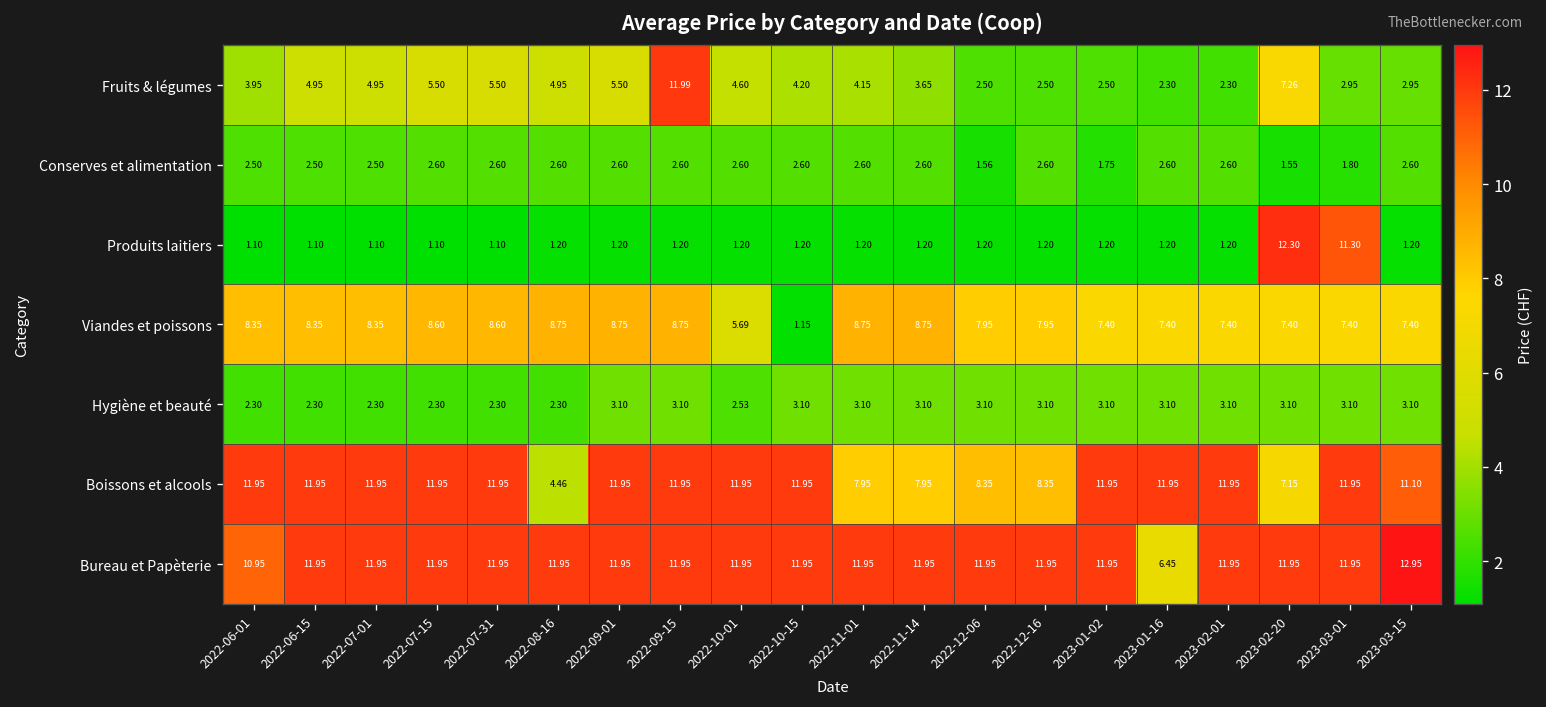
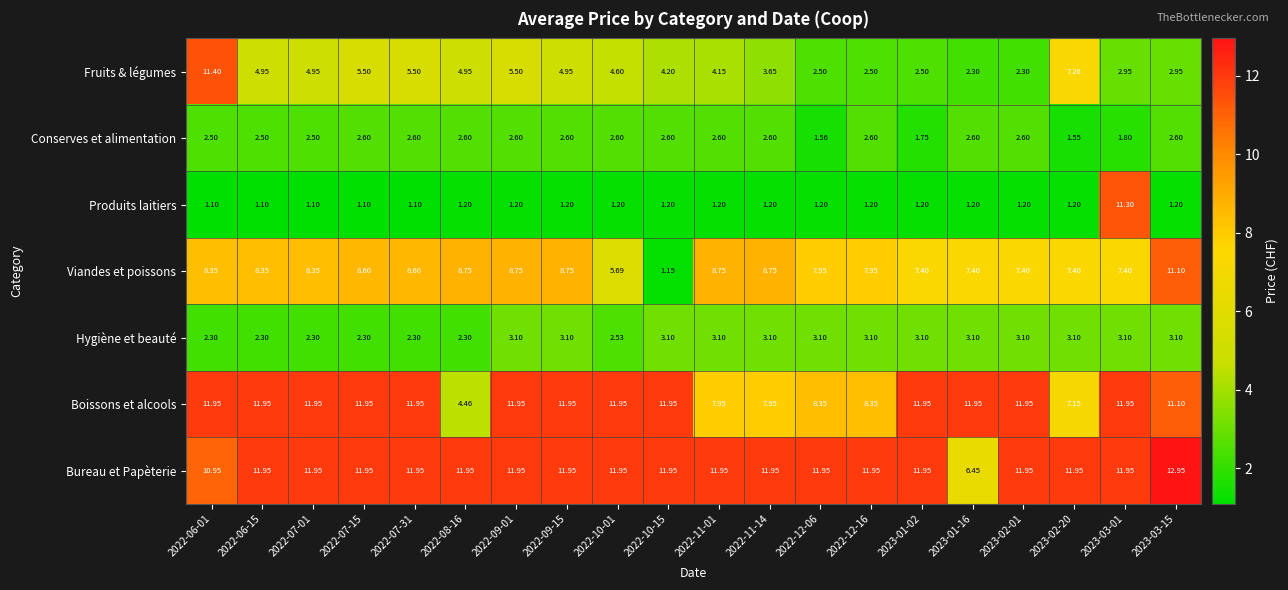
Fruits & légumes, 2022-06-01: 3.95 -> 11.40
Fruits & légumes, 2022-09-15: 11.99 -> 4.95
Produits laitiers, 2023-02-20: 12.30 -> 1.20
Viandes et poissons, 2023-03-15: 7.40 -> 11.10
